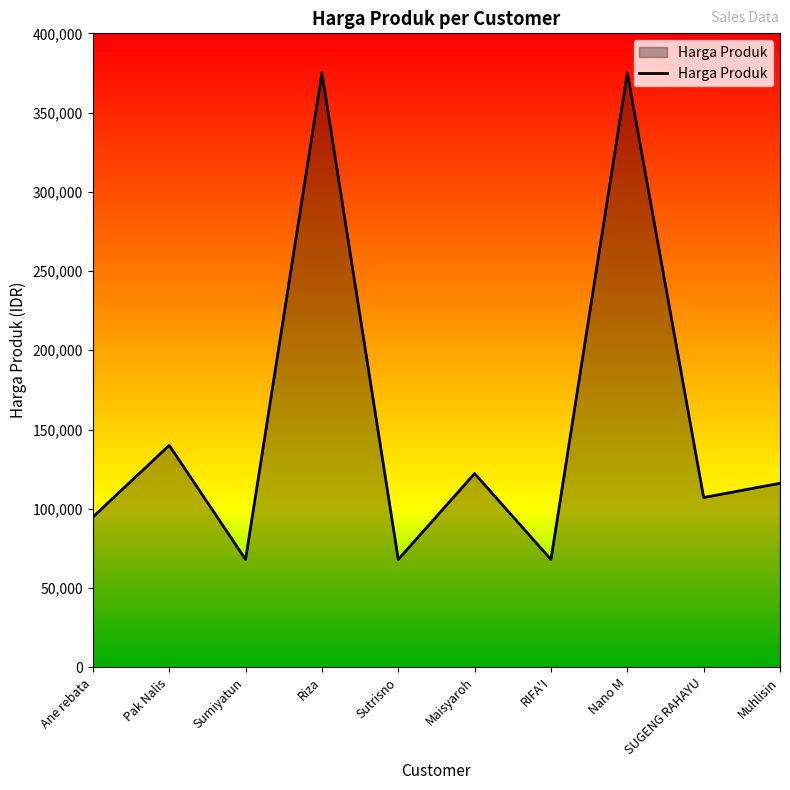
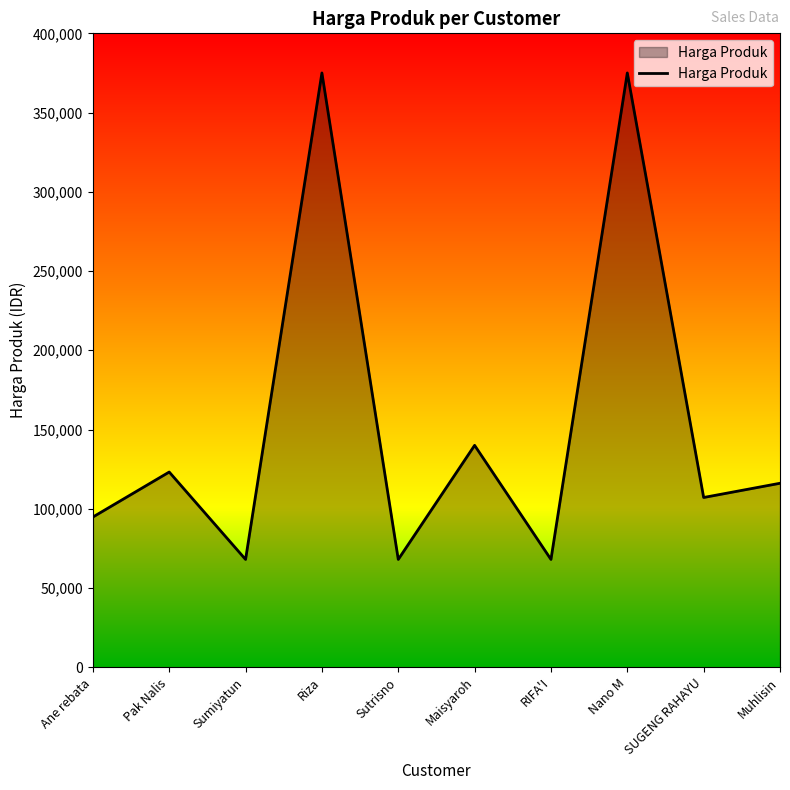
Pak Nalis: 140,000 -> 123,000
Maisyaroh: 122,000 -> 140,000
